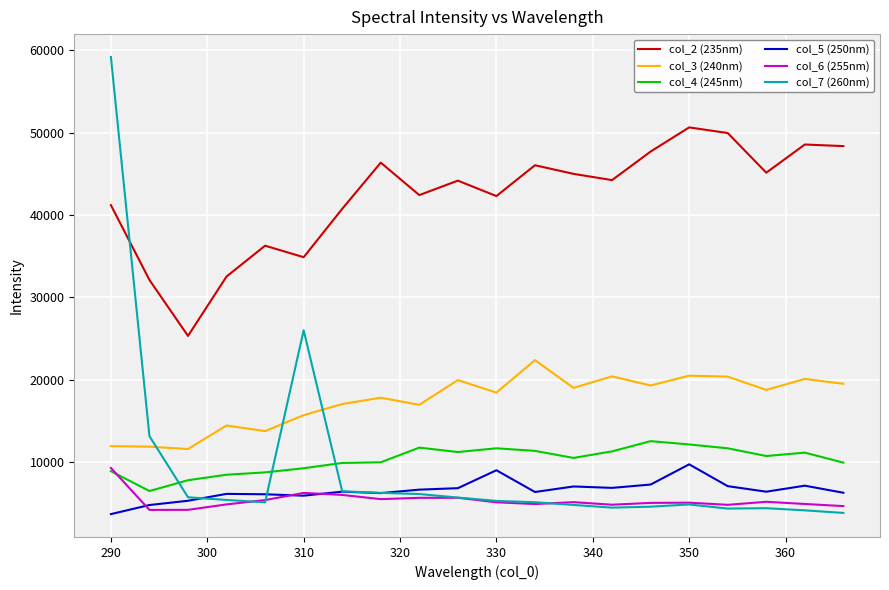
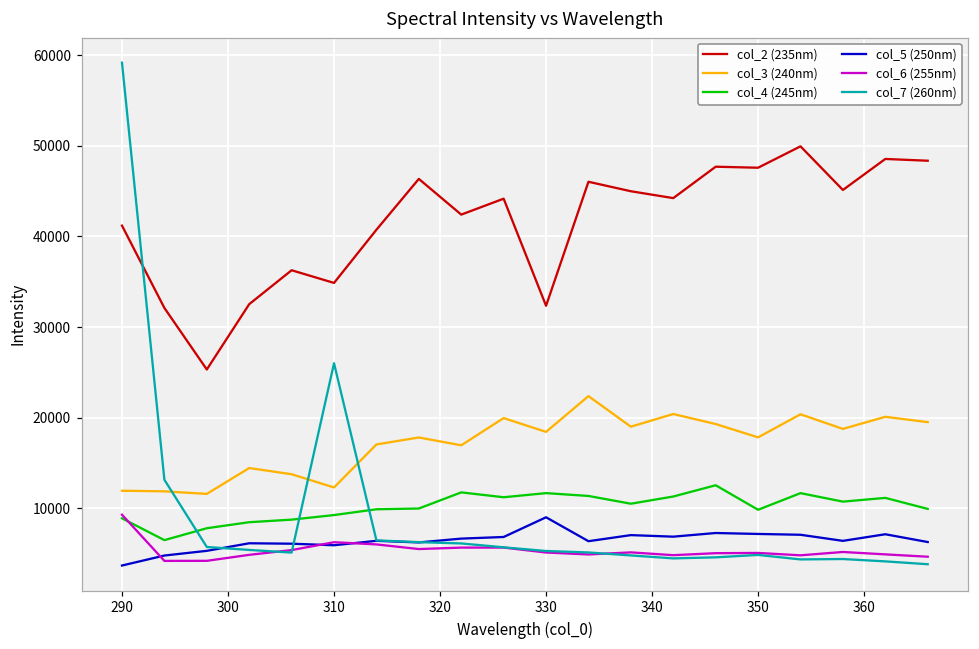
col_3 (240nm), 310: 16000 -> 12000
col_2 (235nm), 330: 42000 -> 32000
col_2 (235nm), 350: 51000 -> 48000
col_3 (240nm), 350: 20000 -> 18000
col_4 (245nm), 350: 12000 -> 10000
col_5 (250nm), 350: 10000 -> 7000
